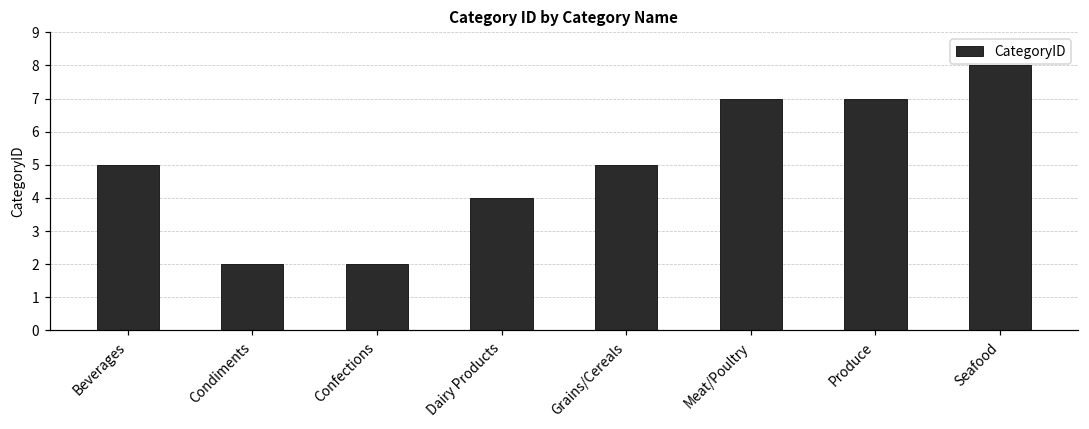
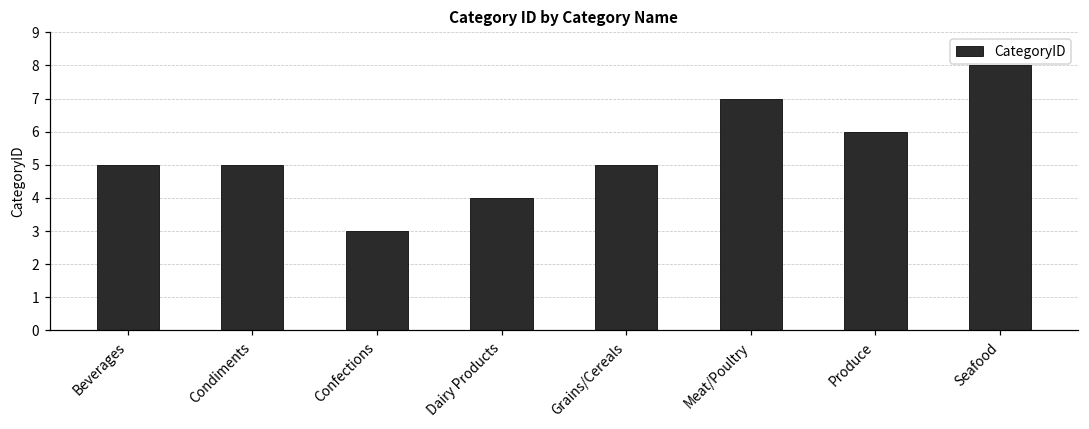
Condiments: 2 -> 5
Confections: 2 -> 3
Produce: 7 -> 6
